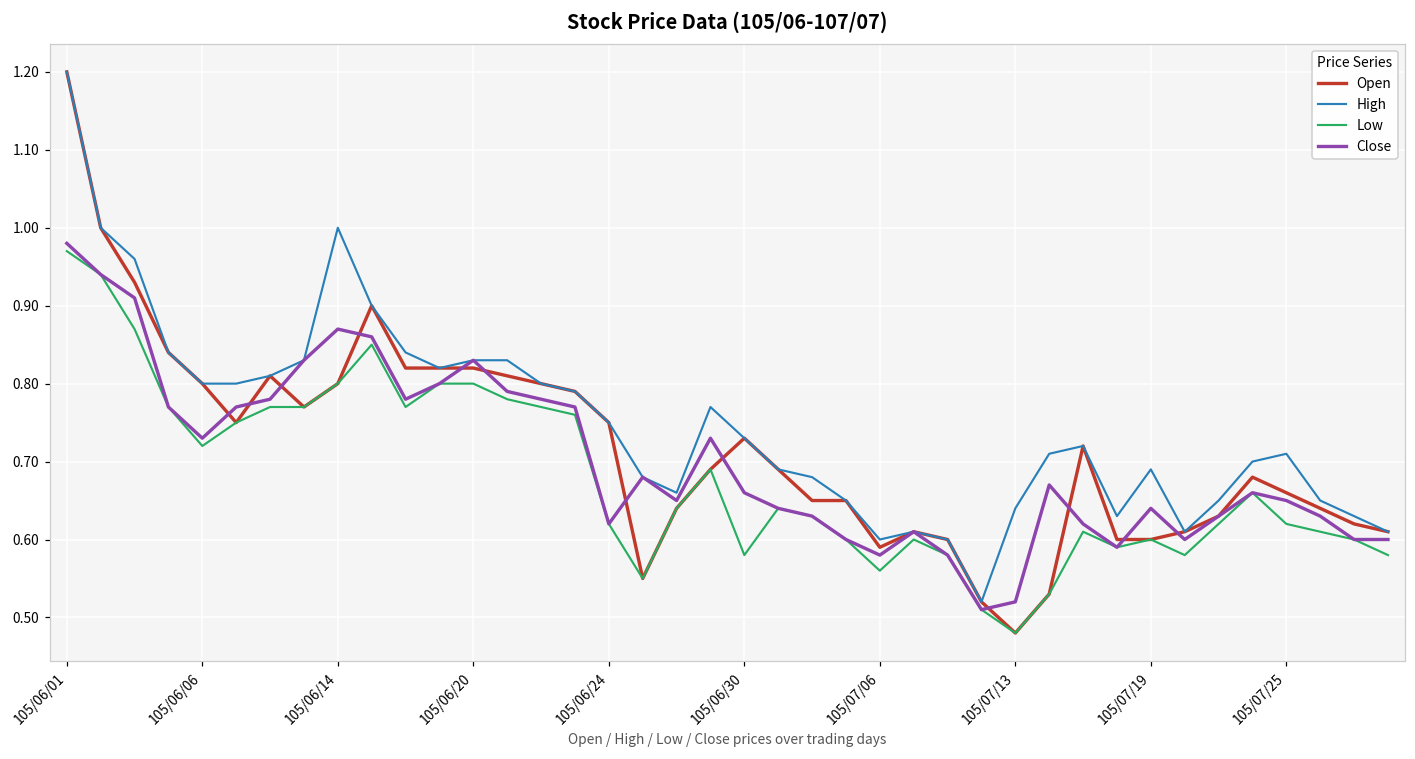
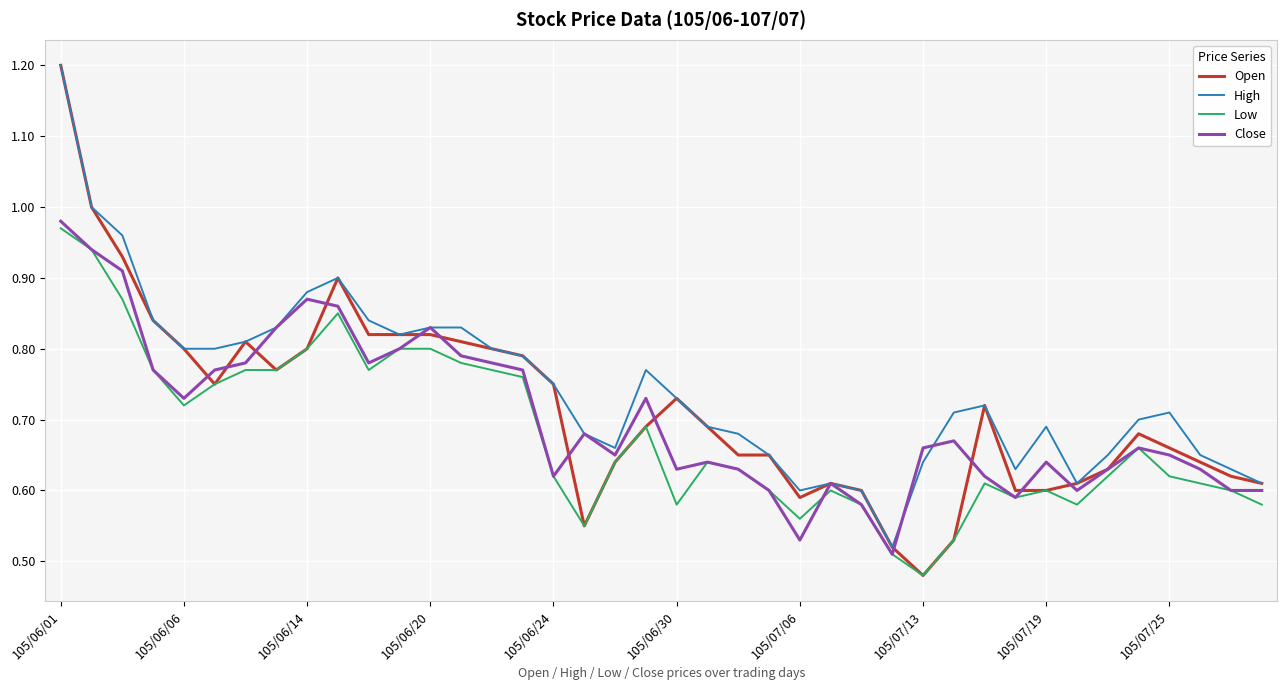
High, 105/06/14: 1.00 -> 0.88
Close, 105/06/30: 0.66 -> 0.63
Close, 105/07/06: 0.58 -> 0.53
Close, 105/07/13: 0.52 -> 0.66
